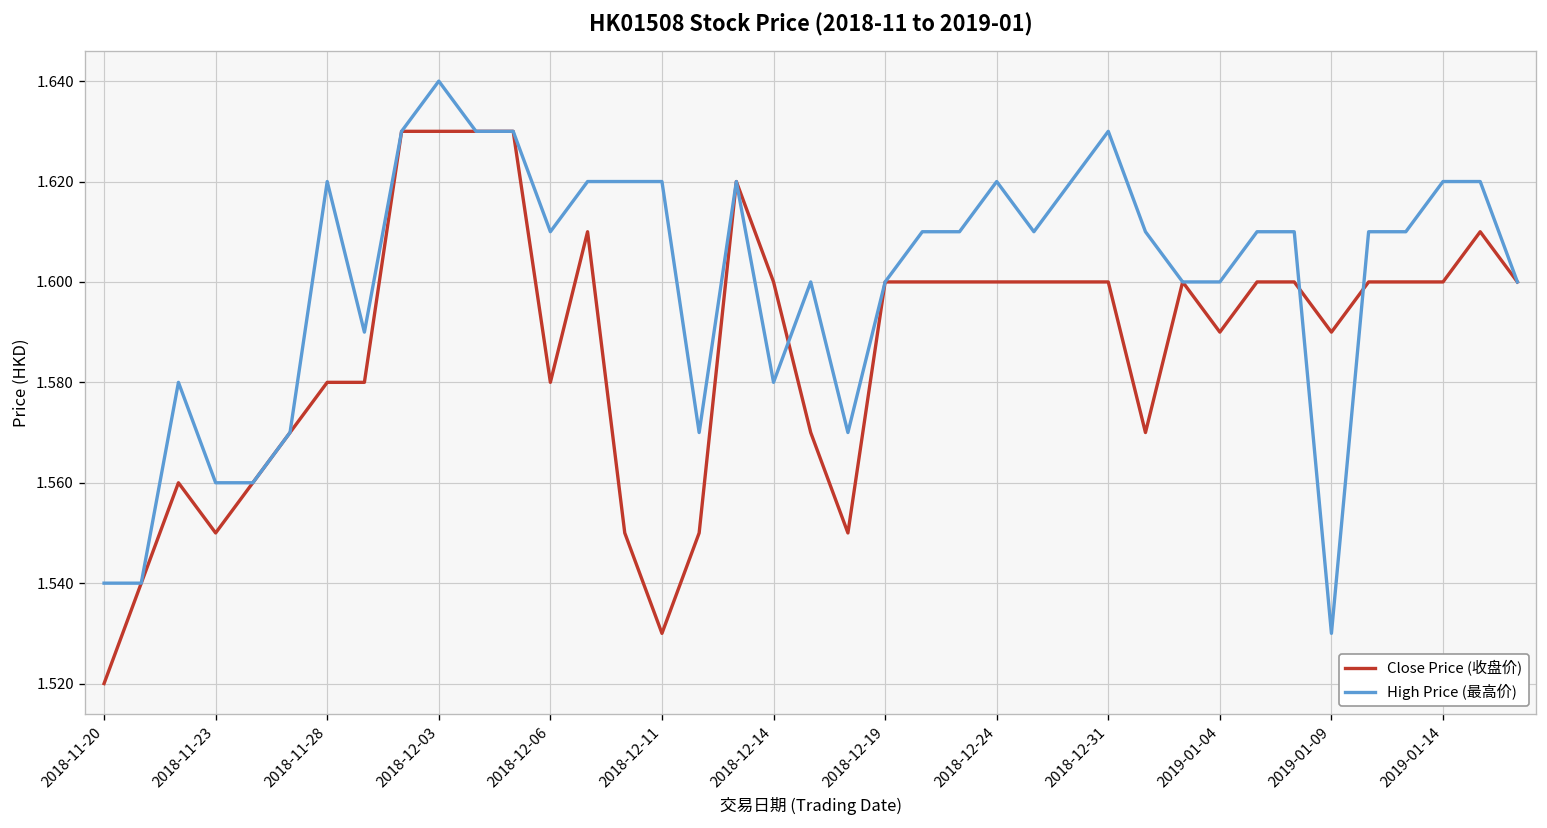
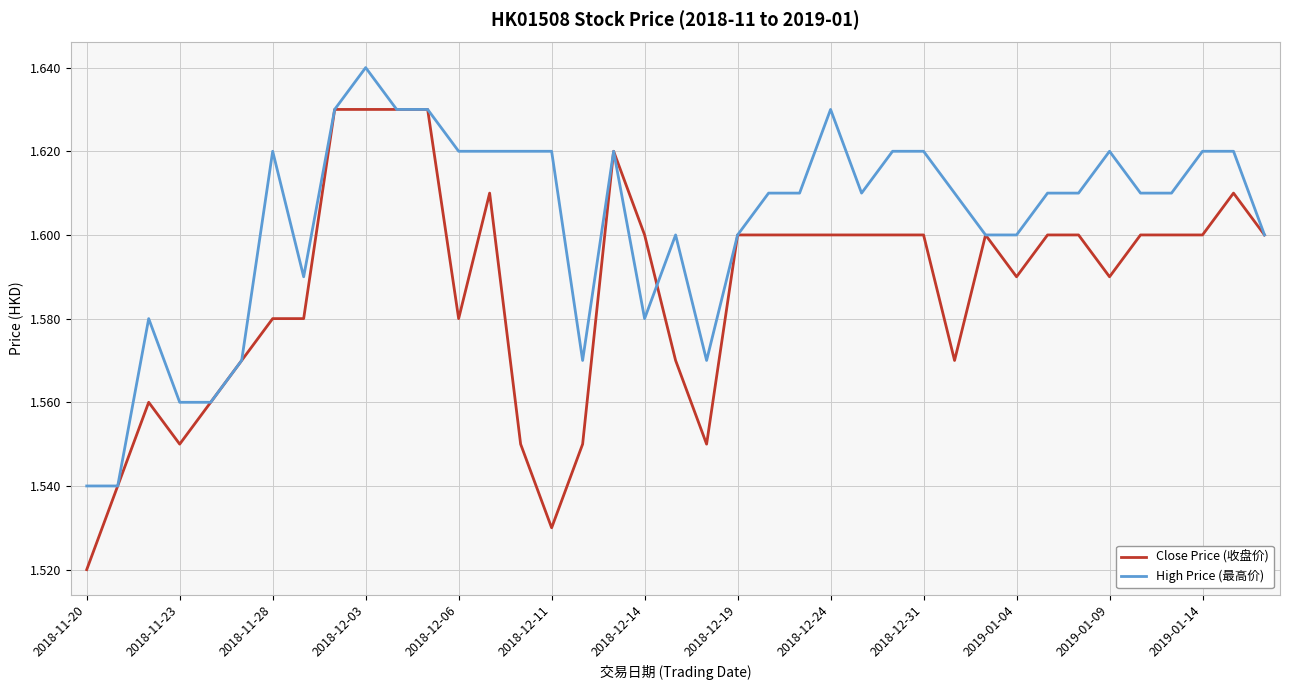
High Price (最高价), 2018-12-06: 1.61 -> 1.62
High Price (最高价), 2018-12-24: 1.62 -> 1.63
High Price (最高价), 2018-12-31: 1.63 -> 1.62
High Price (最高价), 2019-01-09: 1.53 -> 1.62
